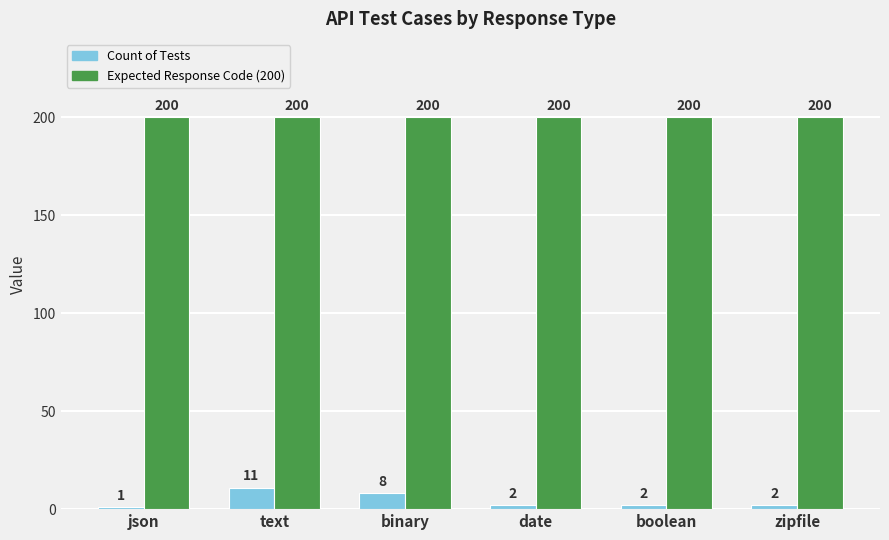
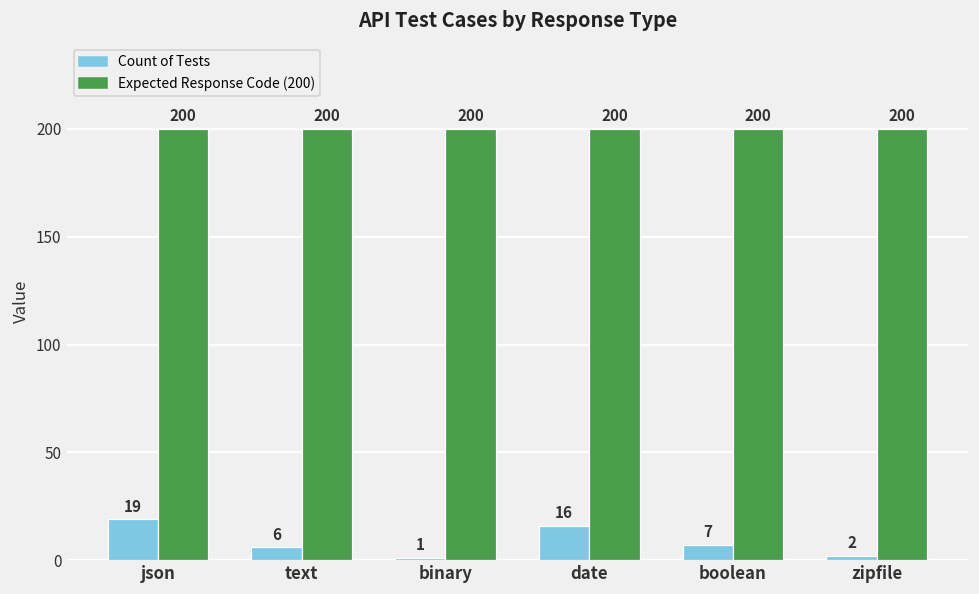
Count of Tests, json: 1 -> 19
Count of Tests, text: 11 -> 6
Count of Tests, binary: 8 -> 1
Count of Tests, date: 2 -> 16
Count of Tests, boolean: 2 -> 7
